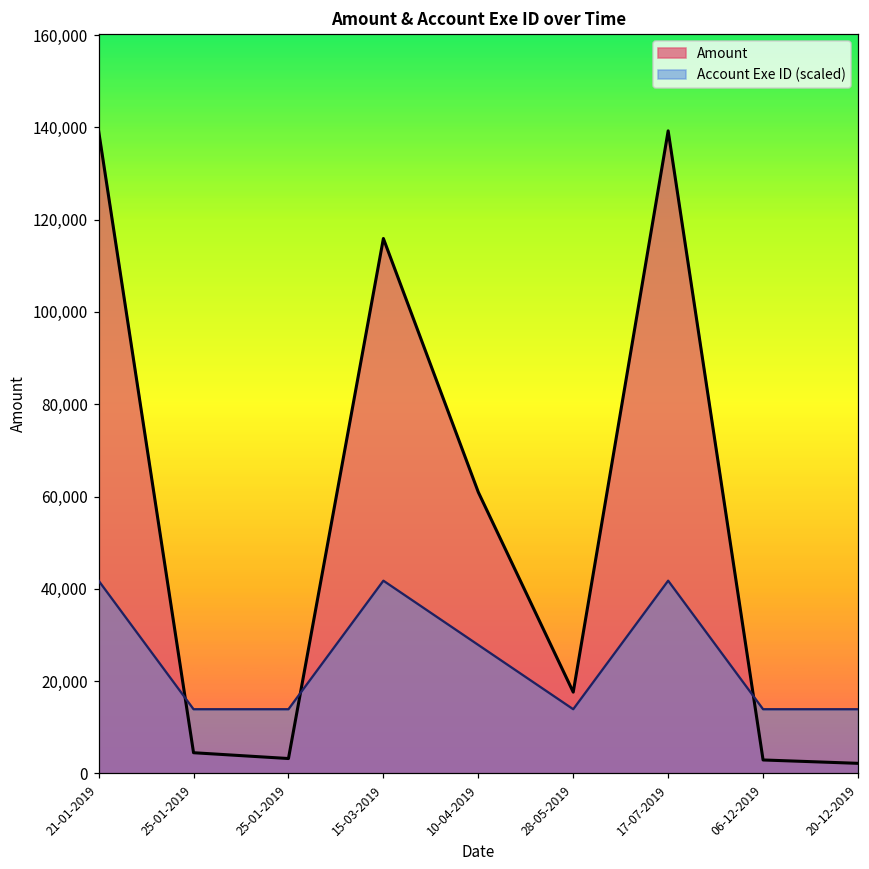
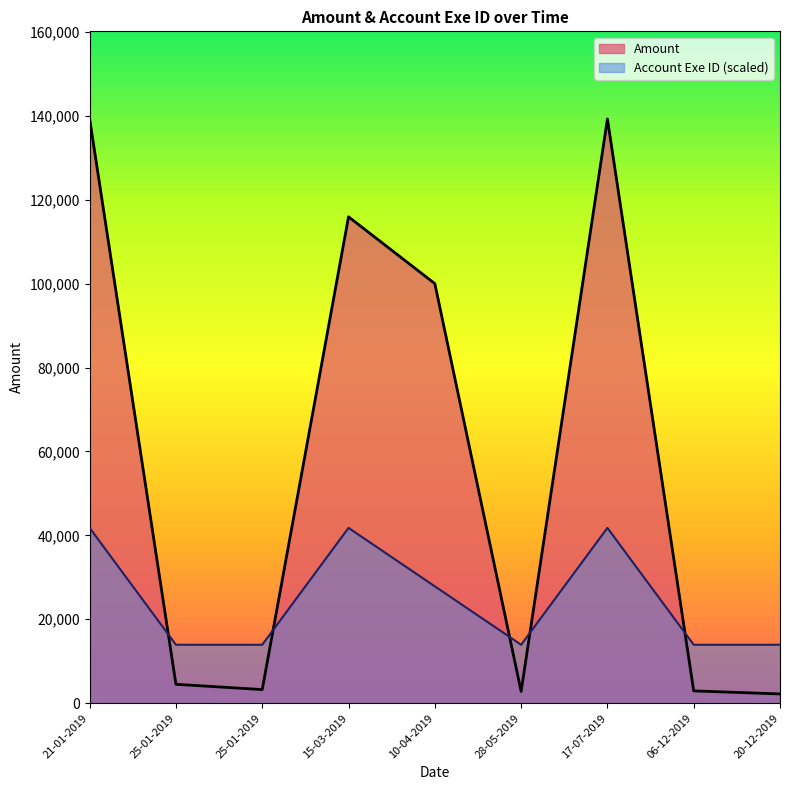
Amount, 10-04-2019: 61,000 -> 100,000
Amount, 28-05-2019: 18,000 -> 3,000
